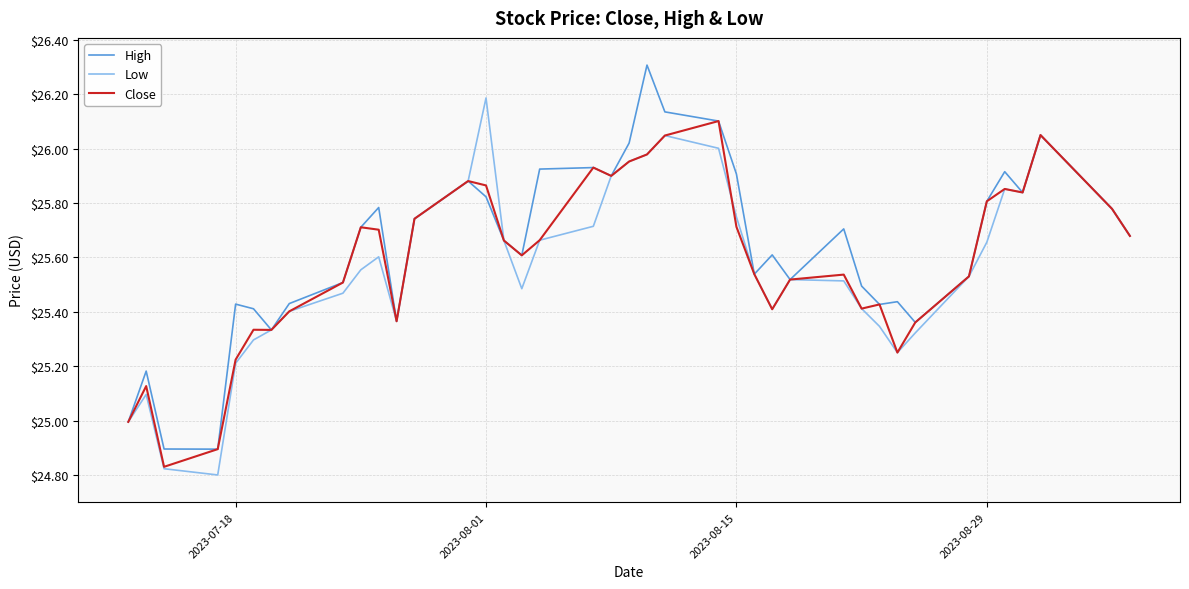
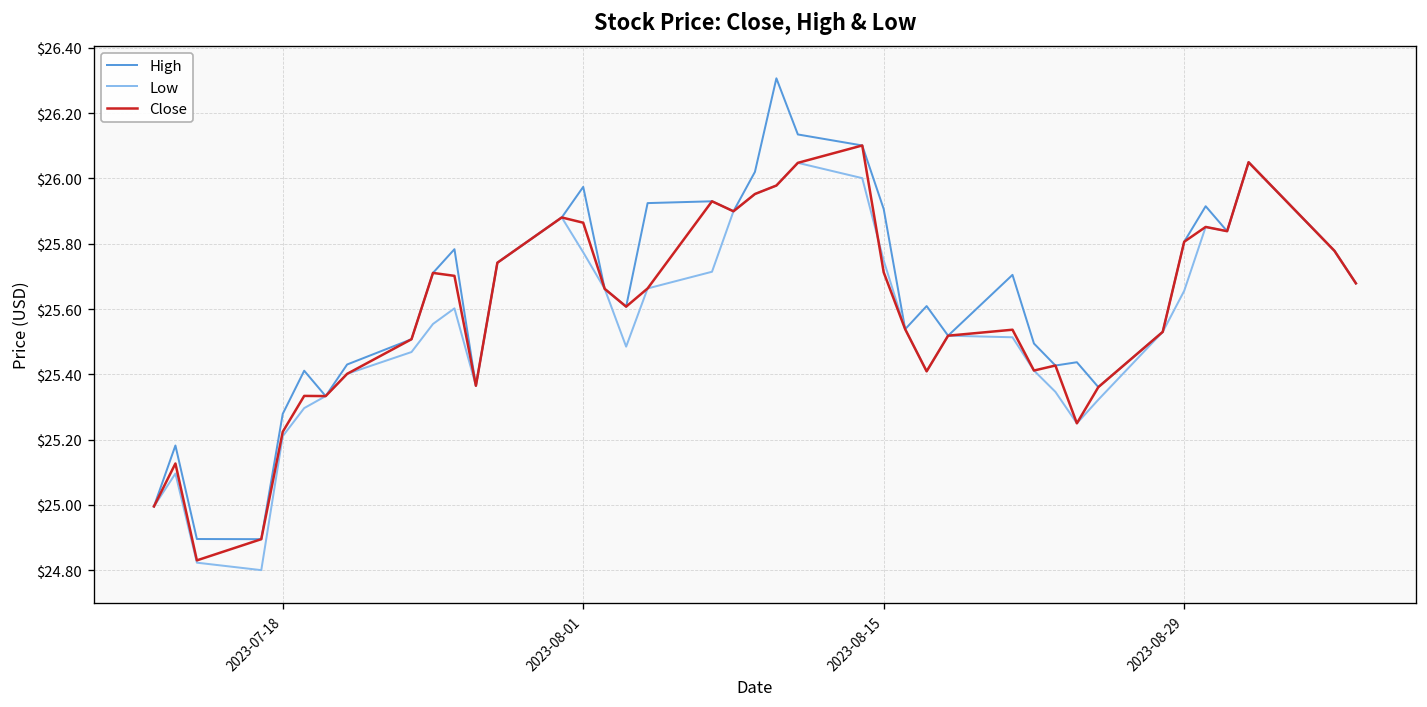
High, 2023-07-18: $25.43 -> $25.28
High, 2023-08-01: $25.82 -> $25.97
Low, 2023-08-01: $26.19 -> $25.77
